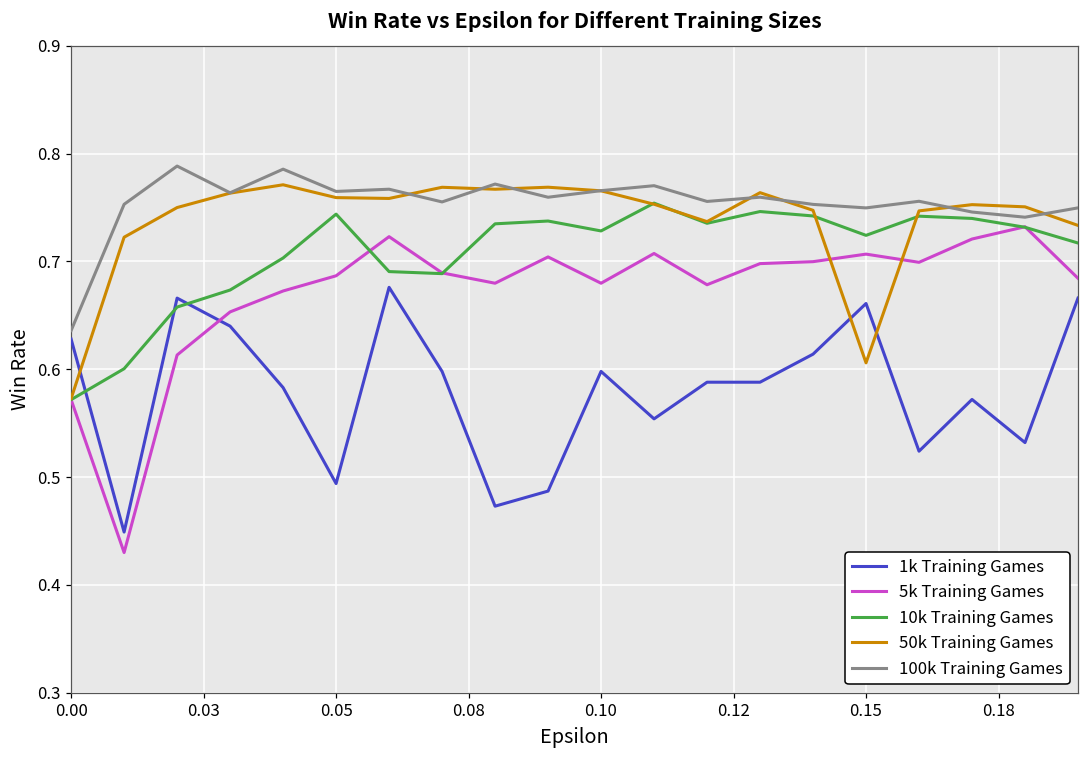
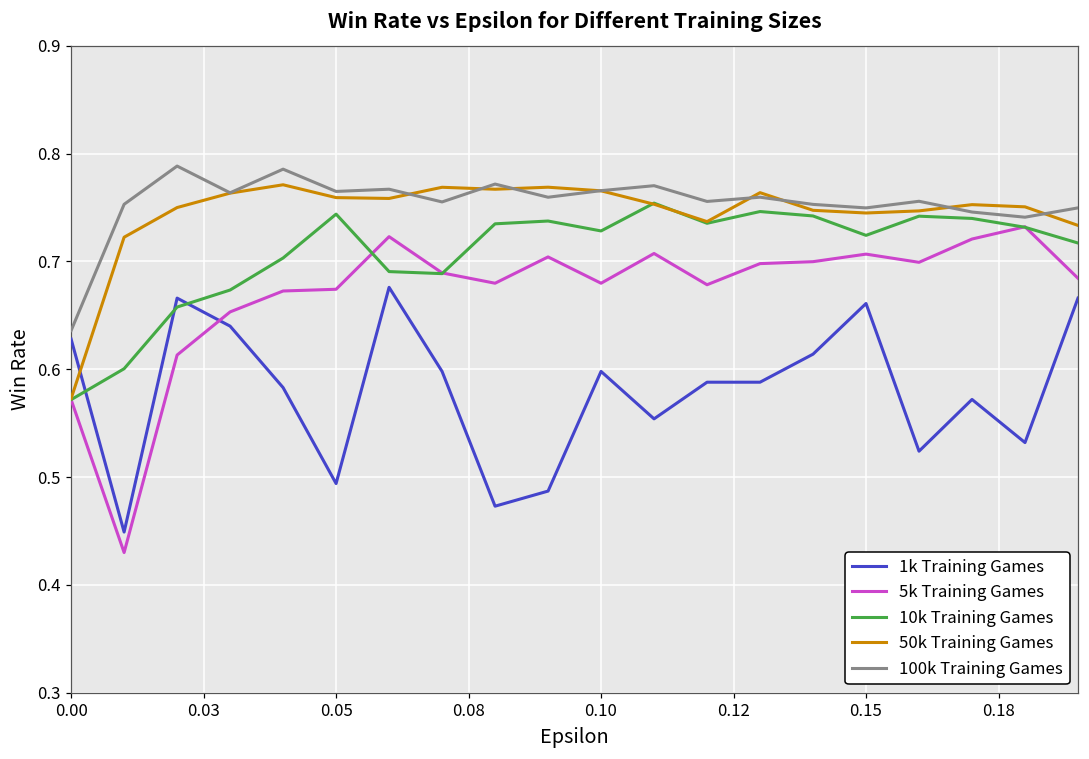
5k Training Games, 0.05: 0.69 -> 0.67
50k Training Games, 0.15: 0.61 -> 0.74
